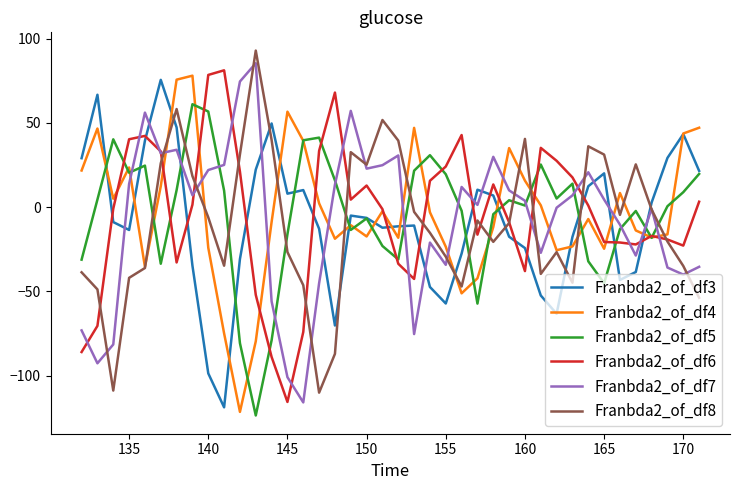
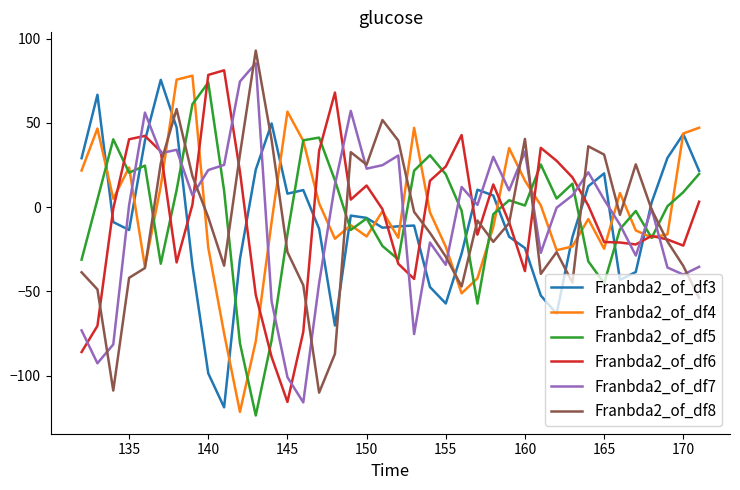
Franbda2_of_df7, 135: 14 -> 1
Franbda2_of_df5, 140: 57 -> 74
Franbda2_of_df7, 160: 4 -> 33
